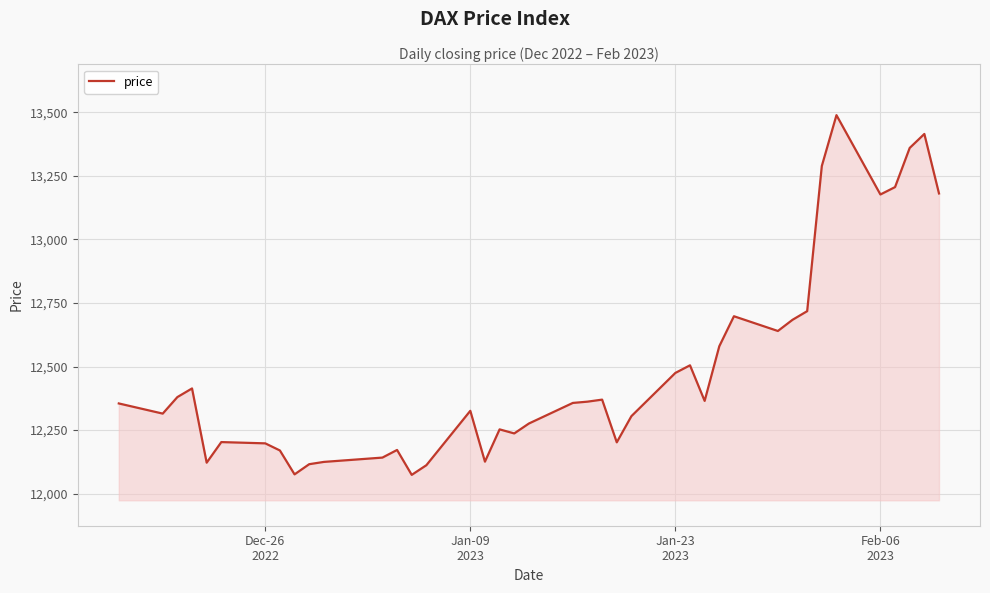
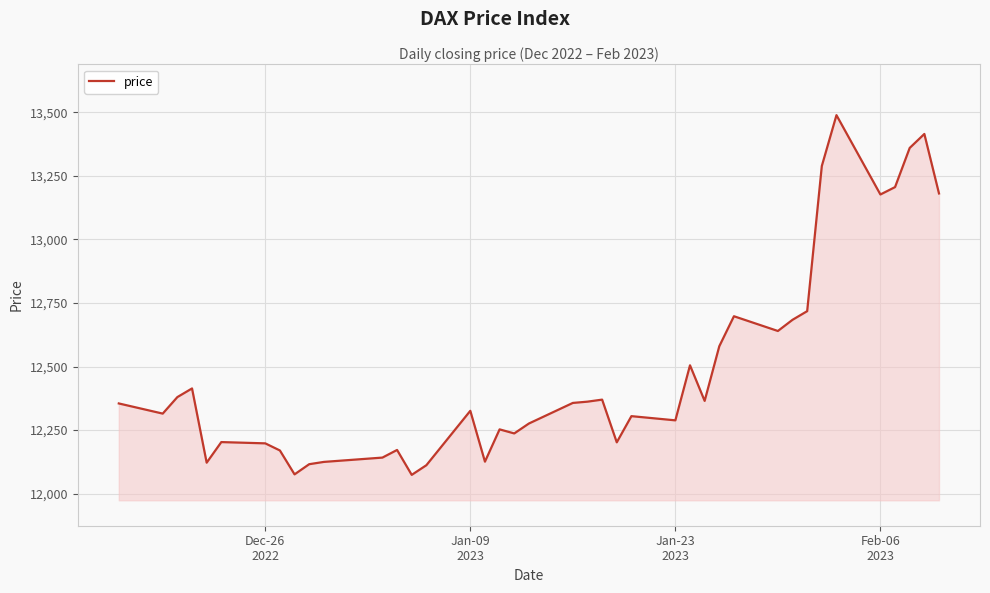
Jan-23 2023: 12,480 -> 12,290
